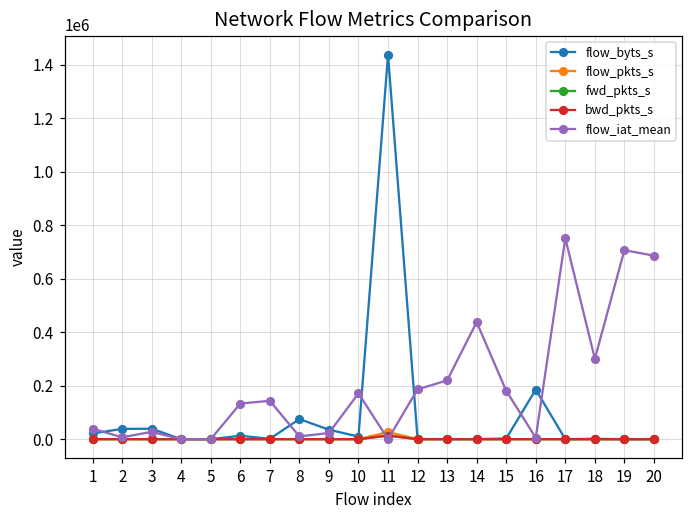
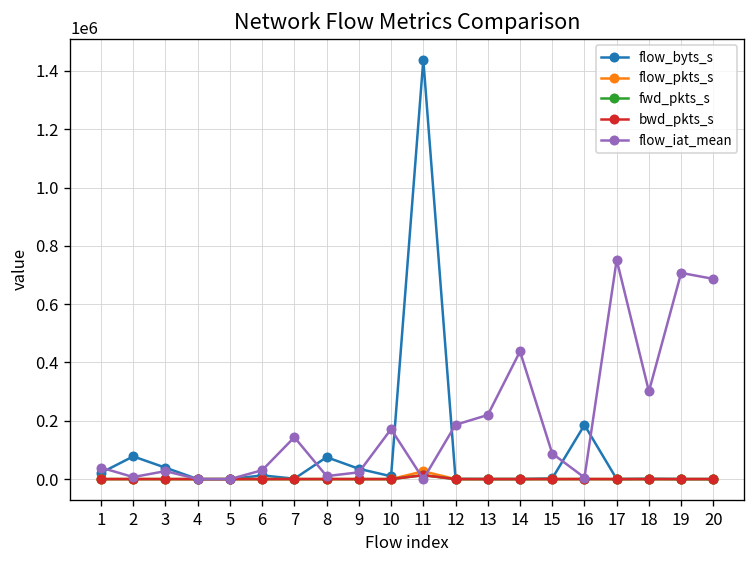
flow_byts_s, 2: 40000 -> 80000
flow_iat_mean, 6: 130000 -> 30000
flow_iat_mean, 15: 180000 -> 90000
